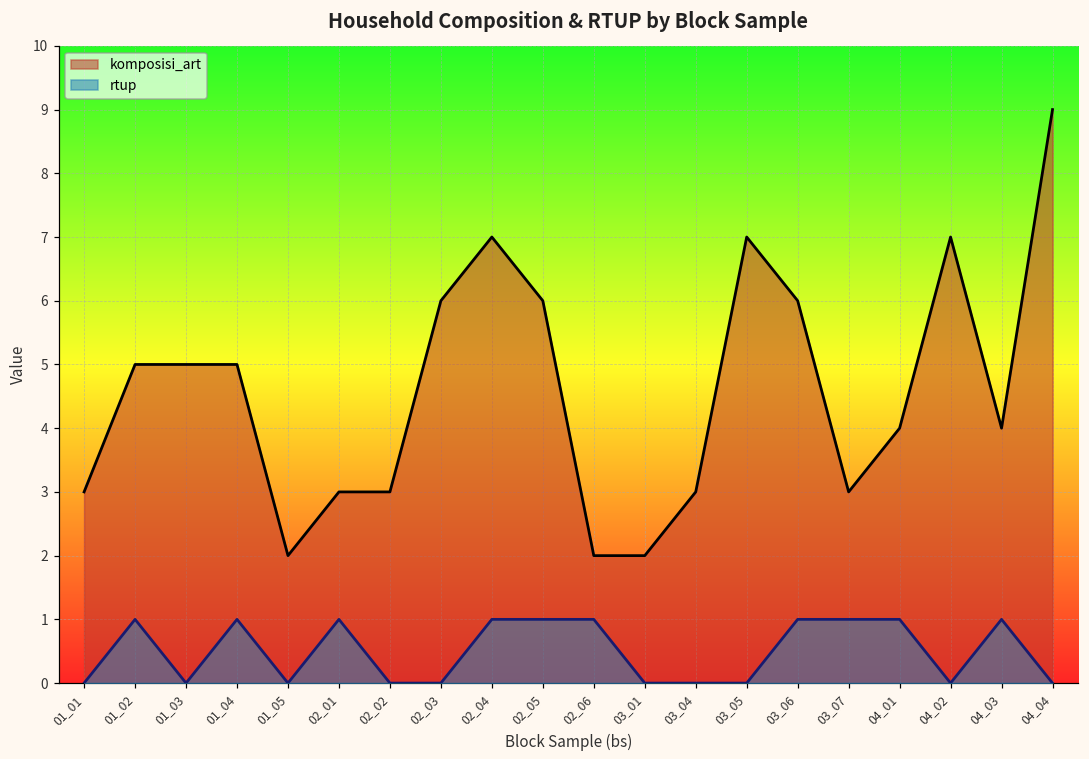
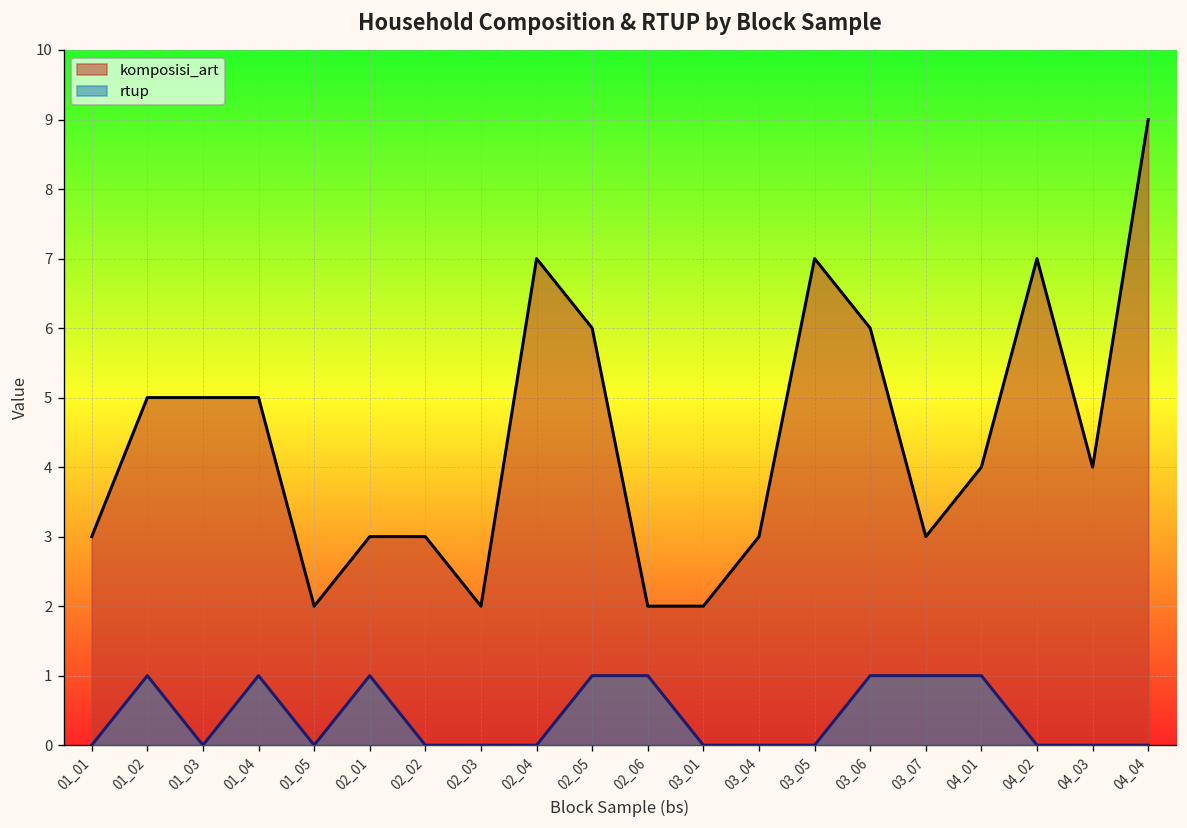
komposisi_art, 02_03: 6 -> 2
rtup, 02_04: 1 -> 0
rtup, 04_03: 1 -> 0
